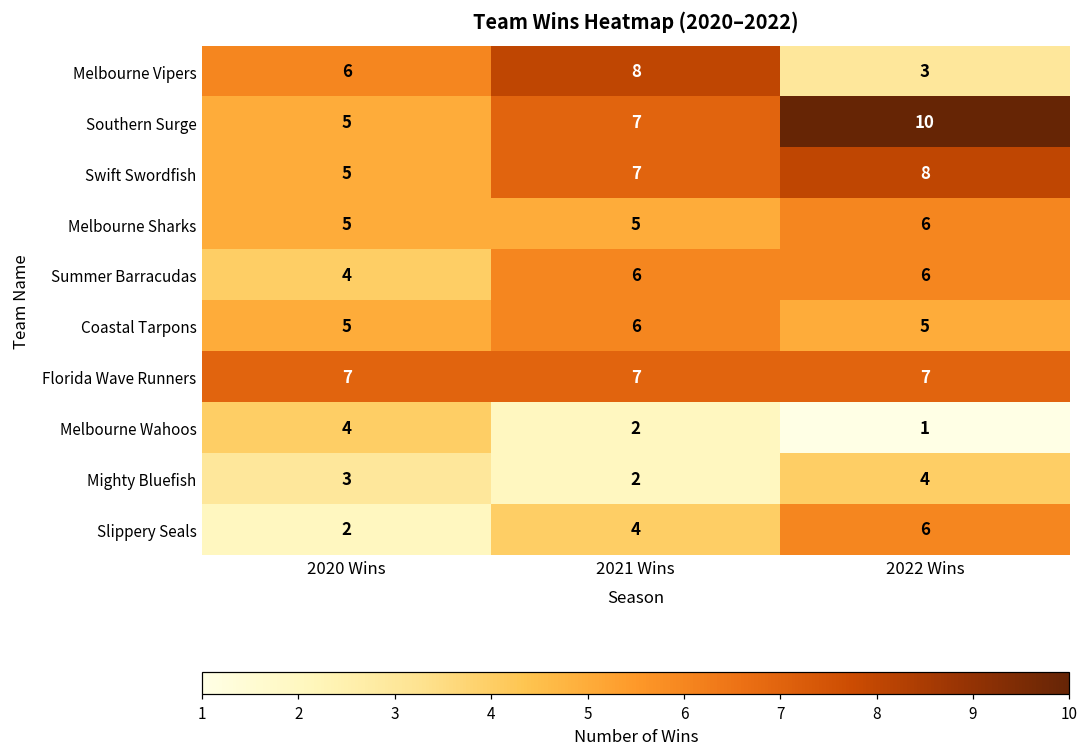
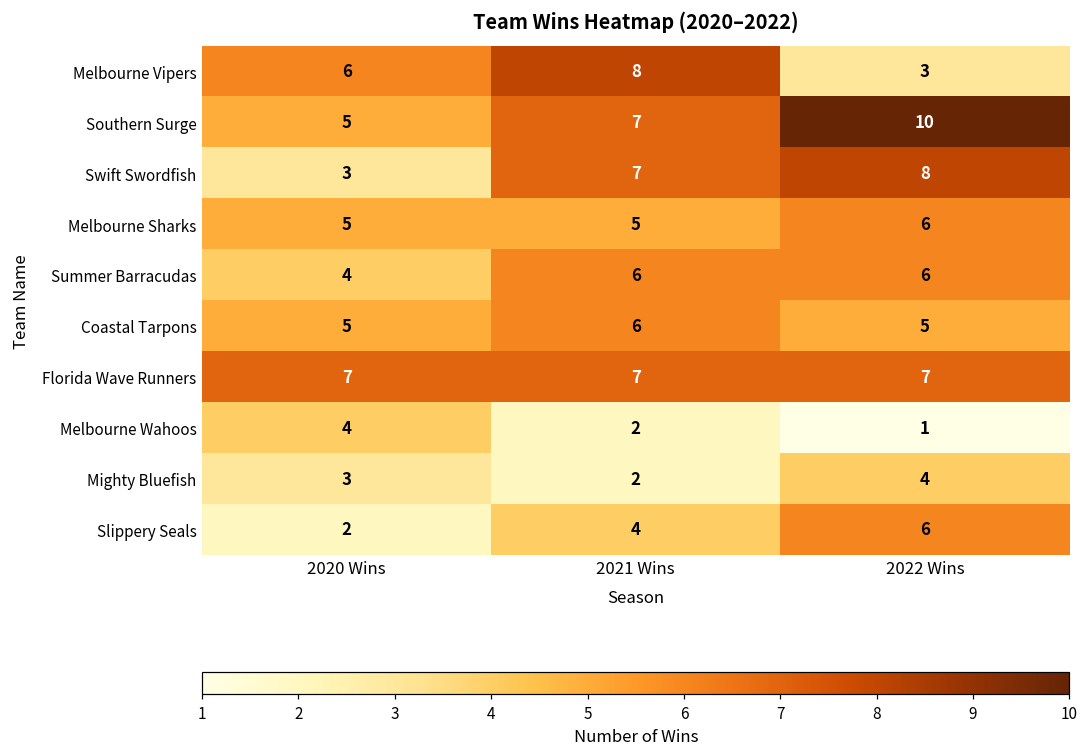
Swift Swordfish, 2020 Wins: 5 -> 3
